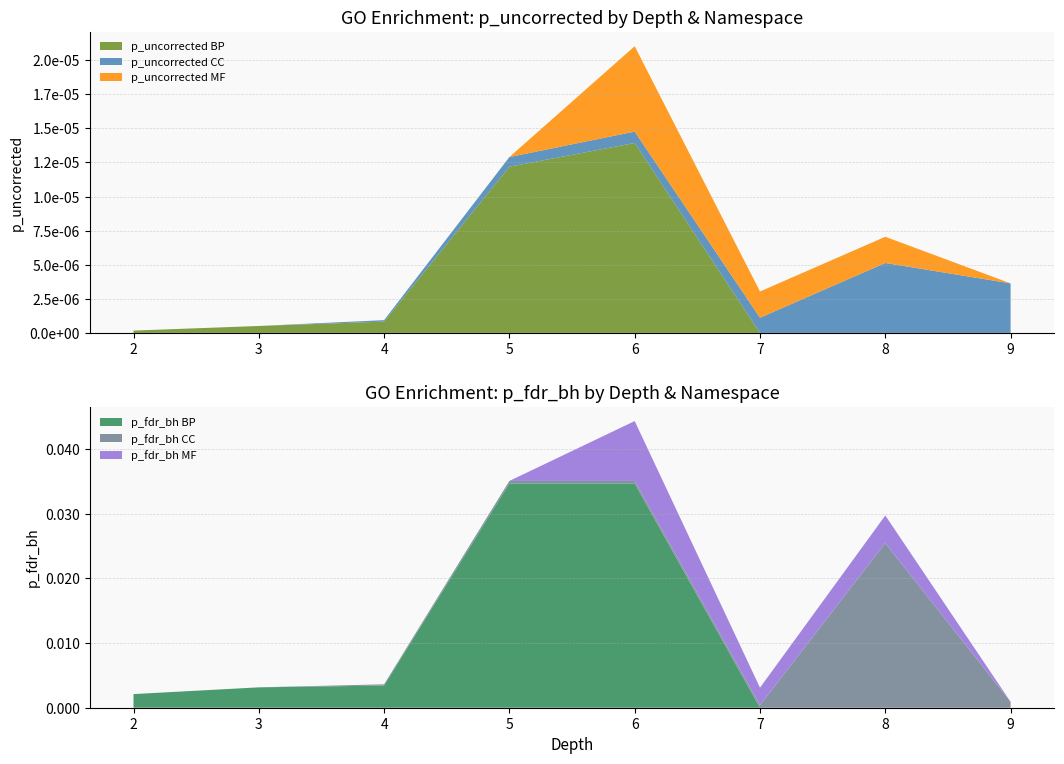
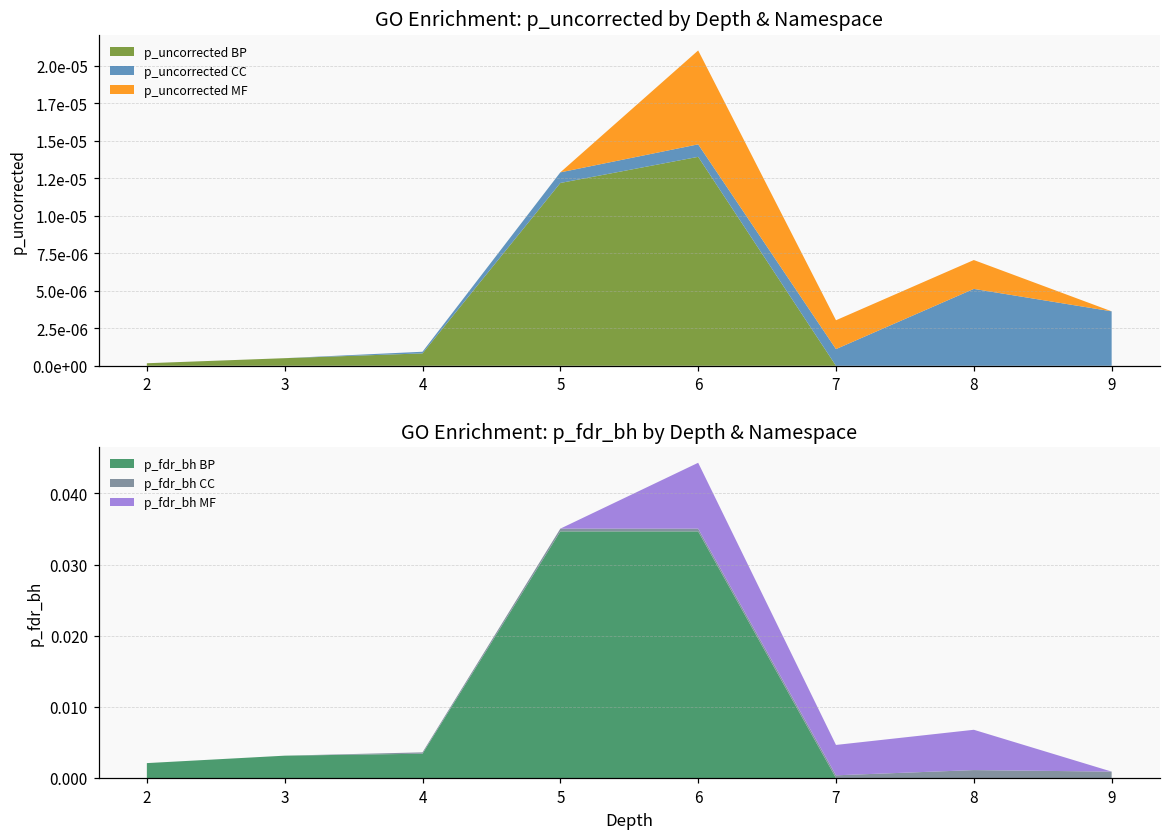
GO Enrichment: p_fdr_bh by Depth & Namespace, p_fdr_bh MF, 7: 0.003 -> 0.004
GO Enrichment: p_fdr_bh by Depth & Namespace, p_fdr_bh CC, 8: 0.025 -> 0.001
GO Enrichment: p_fdr_bh by Depth & Namespace, p_fdr_bh MF, 8: 0.004 -> 0.006
